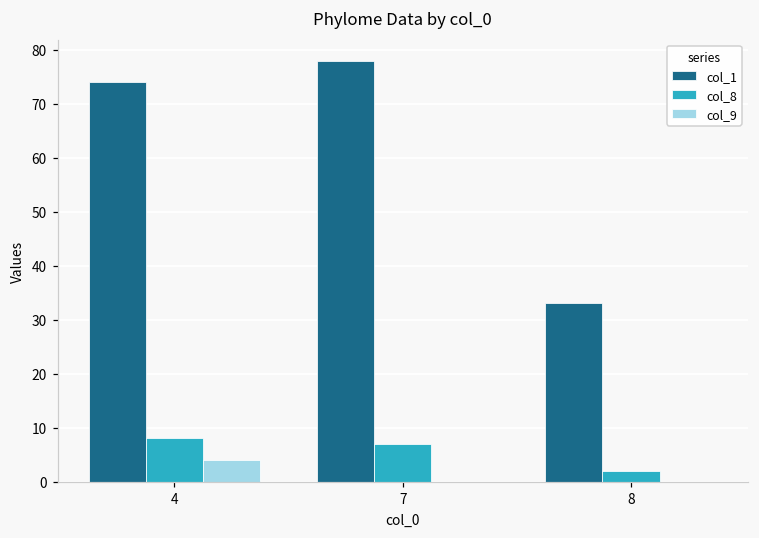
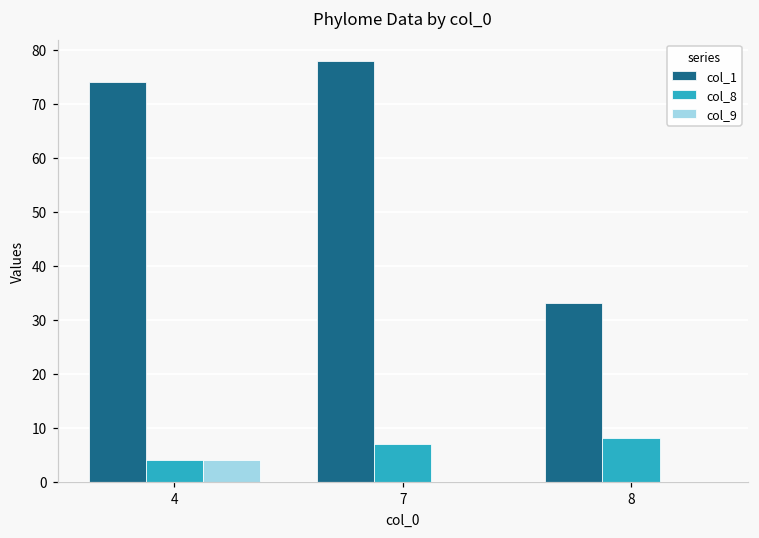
col_8, 4: 8 -> 4
col_8, 8: 2 -> 8
